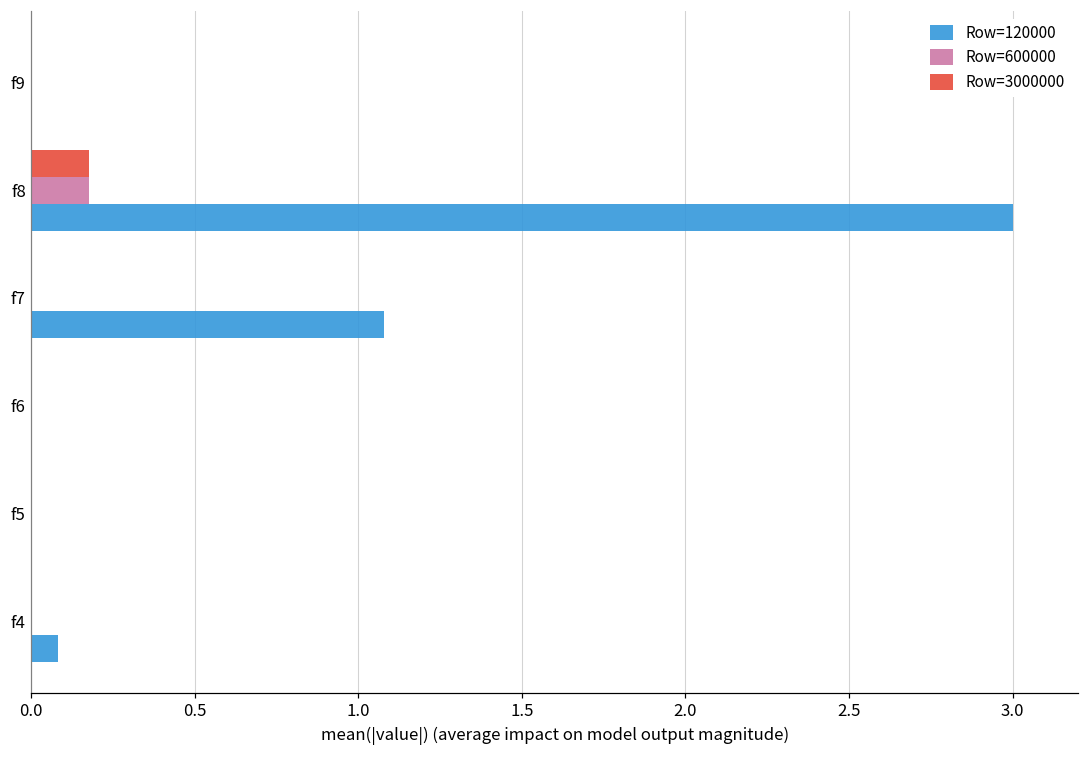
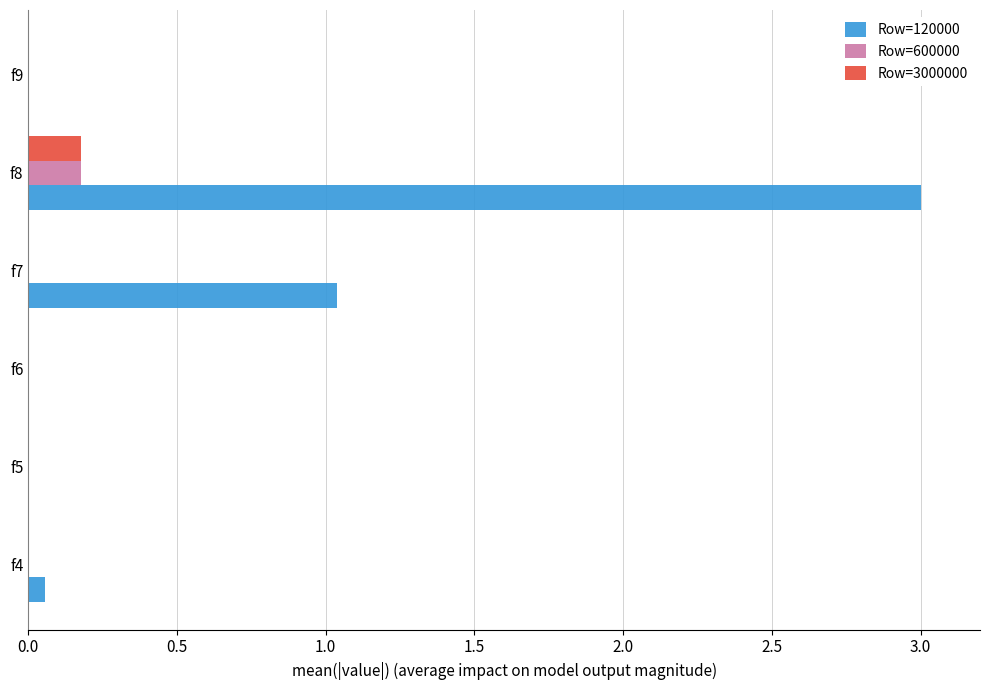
Row=120000, f7: 1.08 -> 1.04
Row=120000, f4: 0.08 -> 0.06
